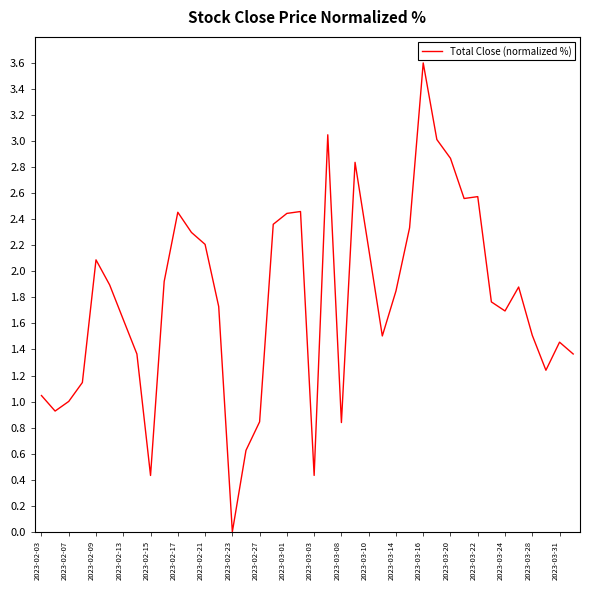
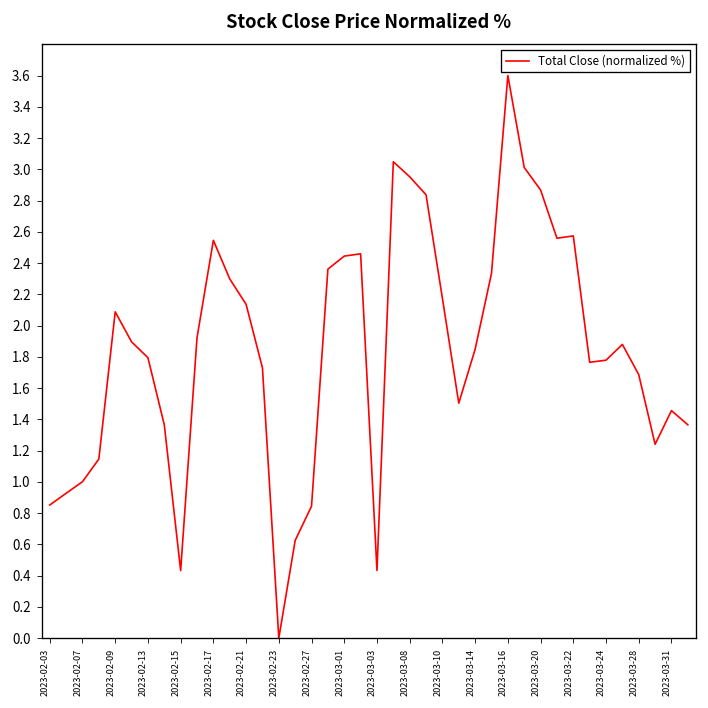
2023-02-03: 1.05 -> 0.85
2023-02-13: 1.63 -> 1.79
2023-02-17: 2.45 -> 2.55
2023-02-21: 2.21 -> 2.14
2023-03-08: 0.84 -> 2.95
2023-03-24: 1.70 -> 1.78
2023-03-28: 1.51 -> 1.69
